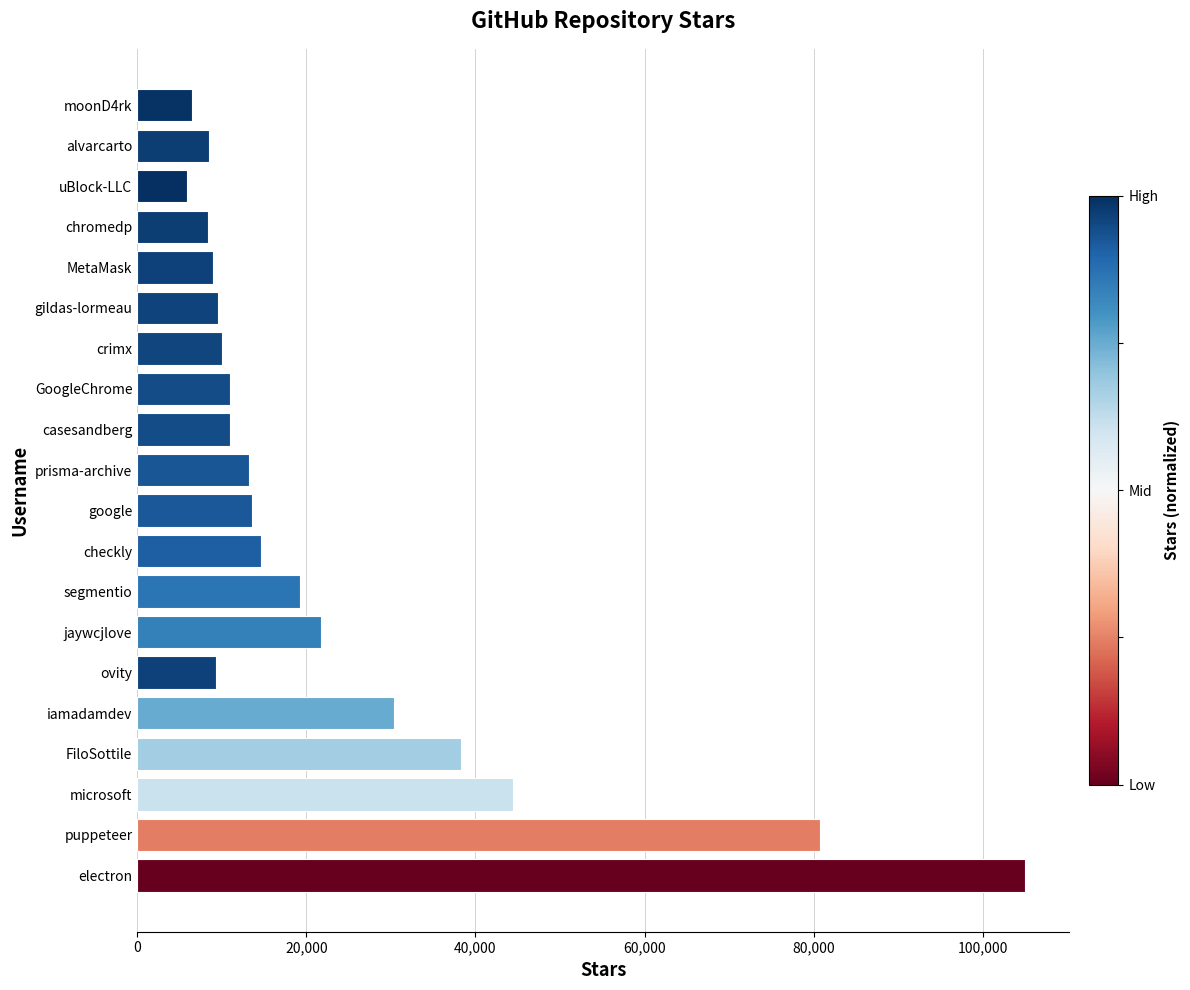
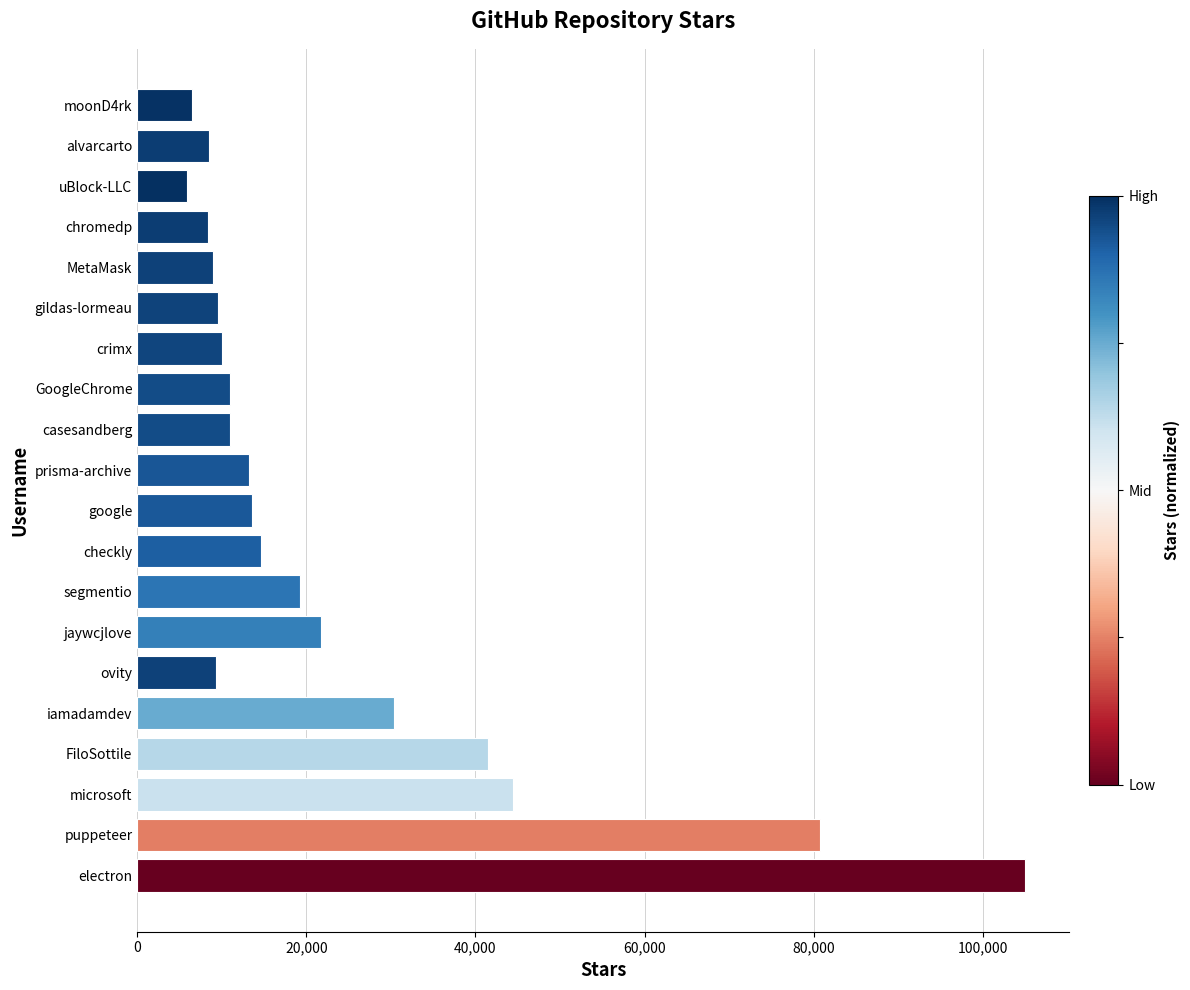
FiloSottile: 38,000 -> 41,000
